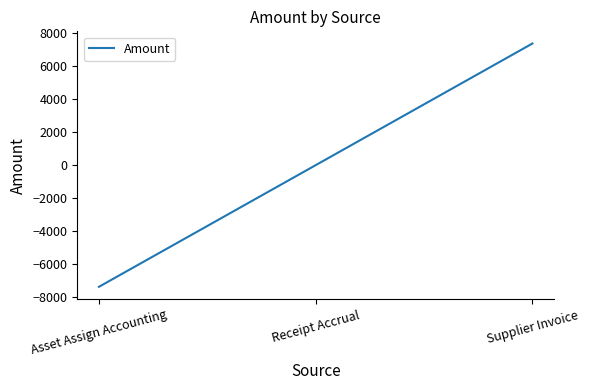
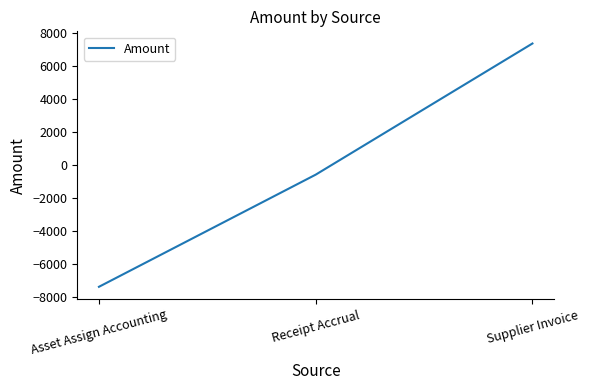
Receipt Accrual: 0 -> -600
